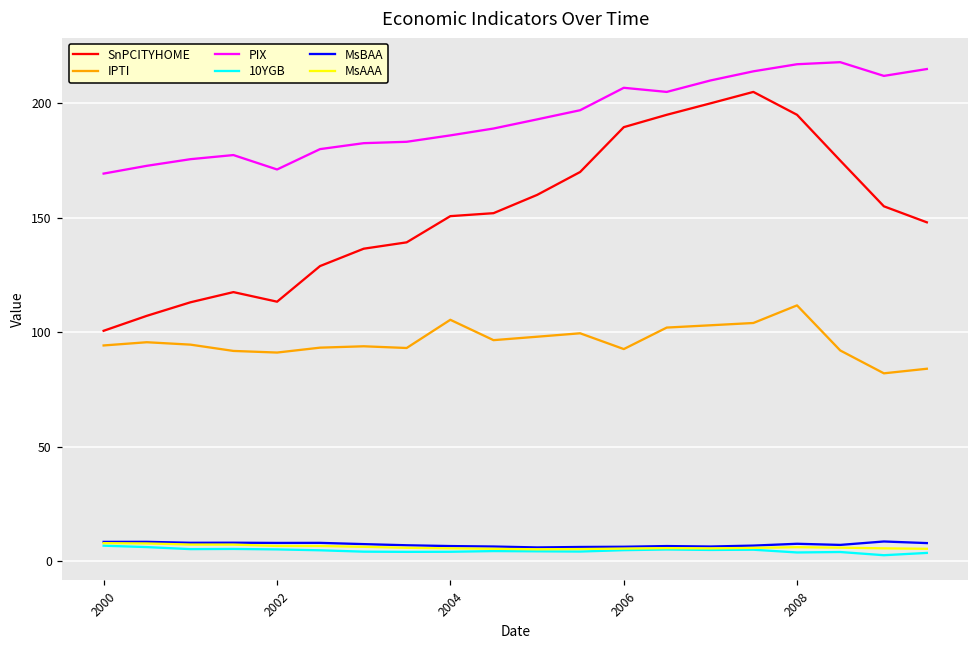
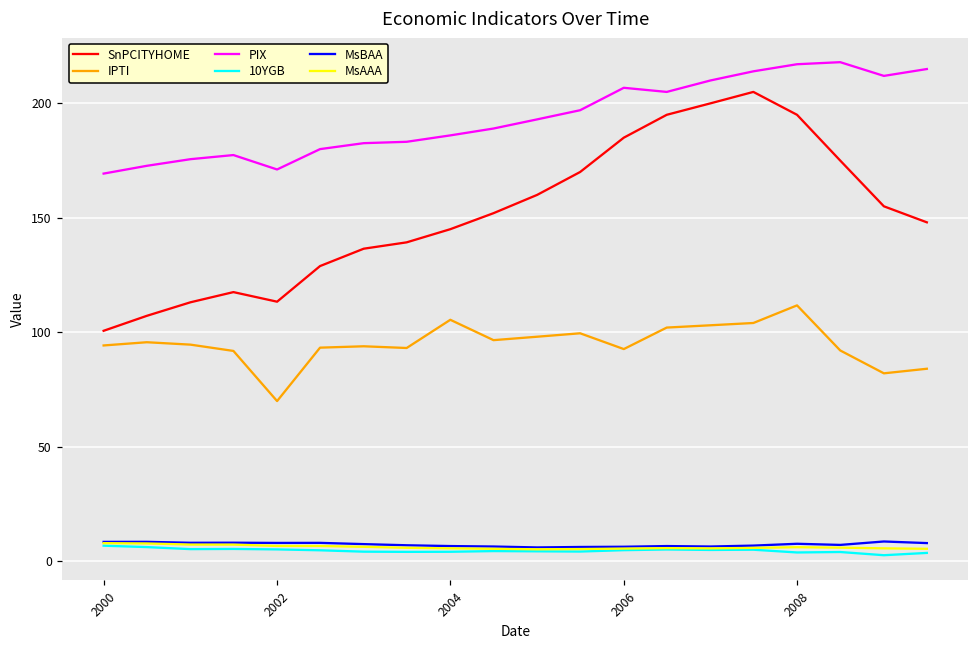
IPTI, 2002: 91 -> 70
SnPCITYHOME, 2004: 151 -> 145
SnPCITYHOME, 2006: 190 -> 185
